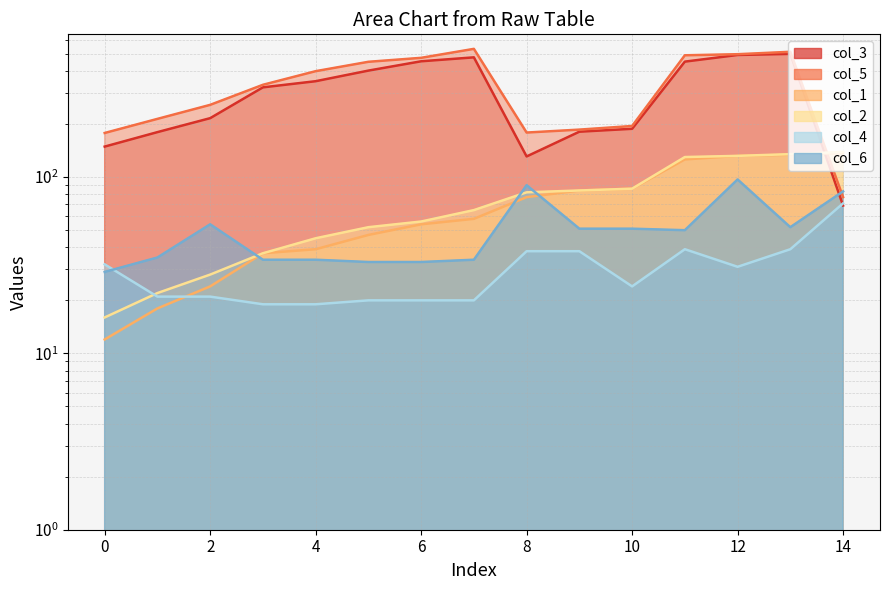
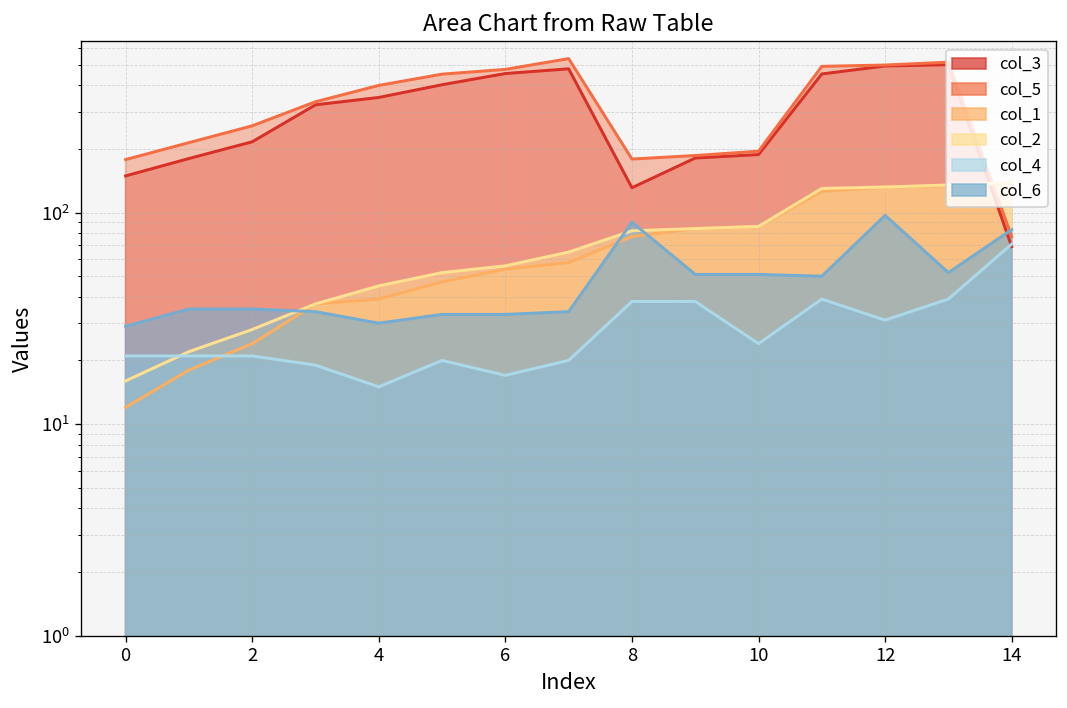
col_4, 0: 32 -> 21
col_6, 2: 54 -> 35
col_4, 4: 19 -> 15
col_6, 4: 34 -> 30
col_4, 6: 20 -> 17
